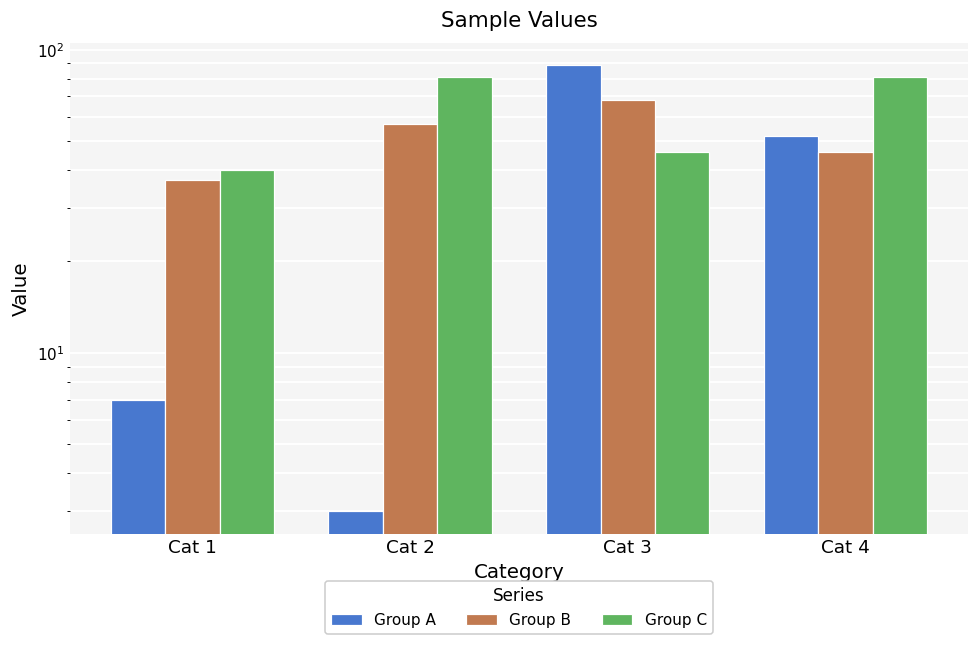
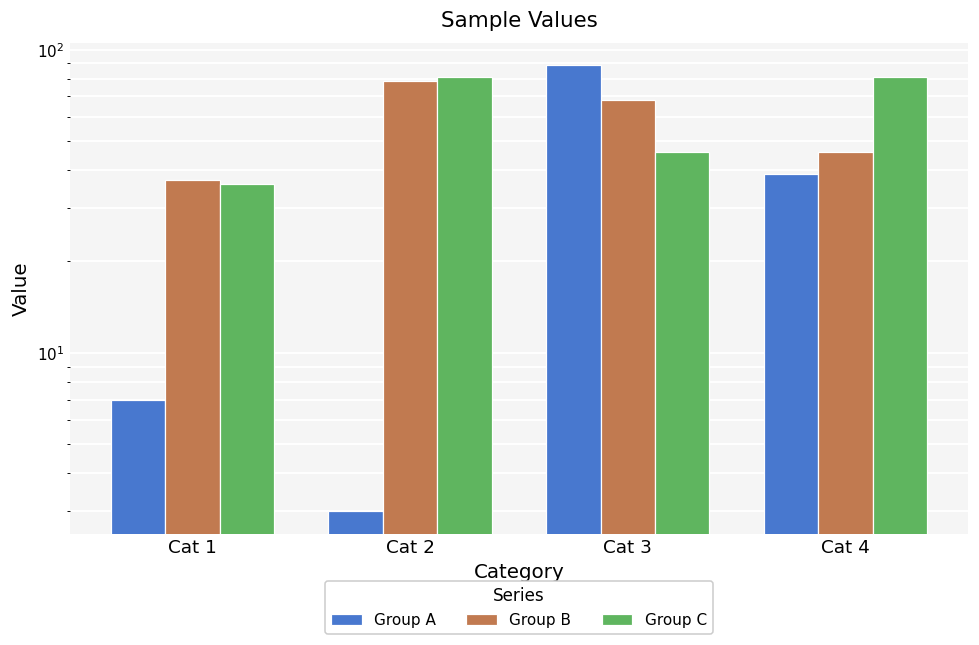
Group C, Cat 1: 40 -> 36
Group B, Cat 2: 57 -> 79
Group A, Cat 4: 52 -> 39
